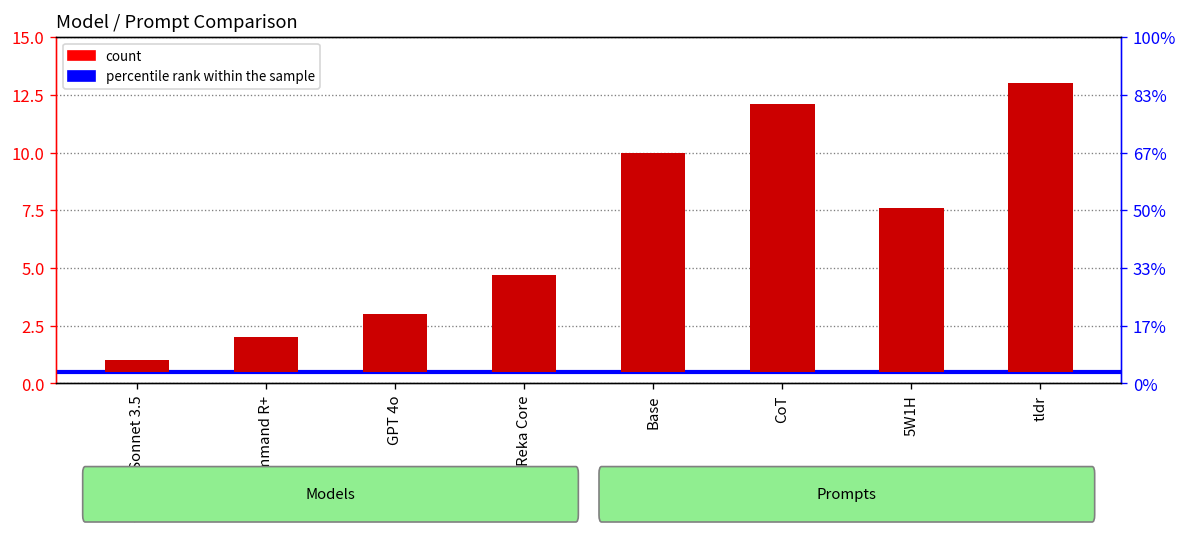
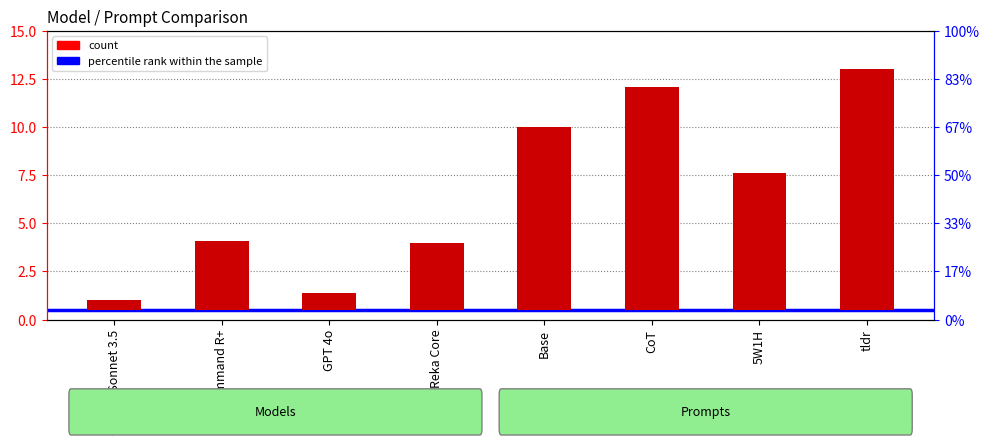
Command R+: 2.0 -> 4.1
GPT 4o: 3.0 -> 1.4
Reka Core: 4.7 -> 4.0
